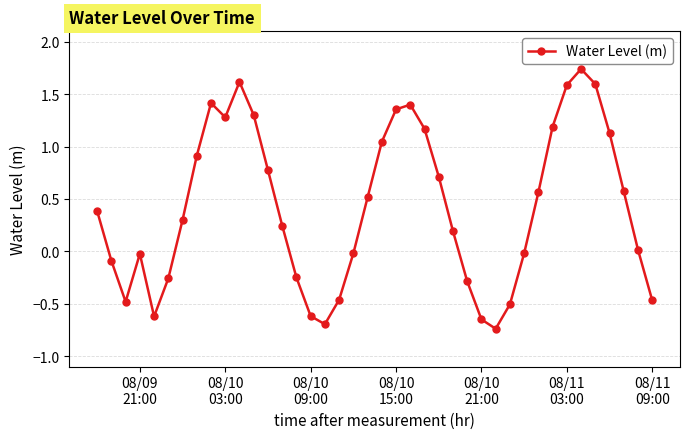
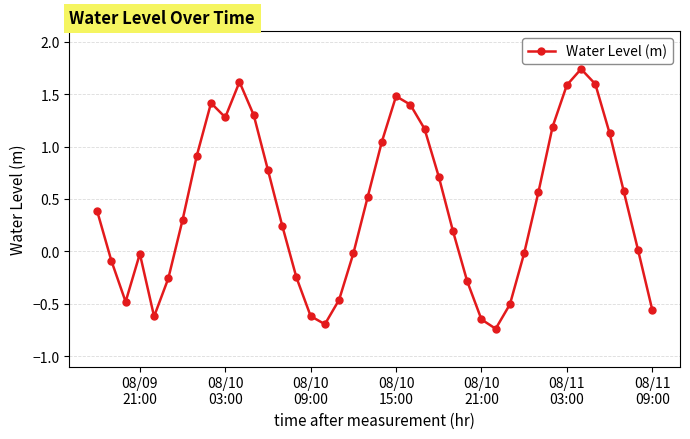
08/10 15:00: 1.35 -> 1.48
08/11 09:00: -0.47 -> -0.56
